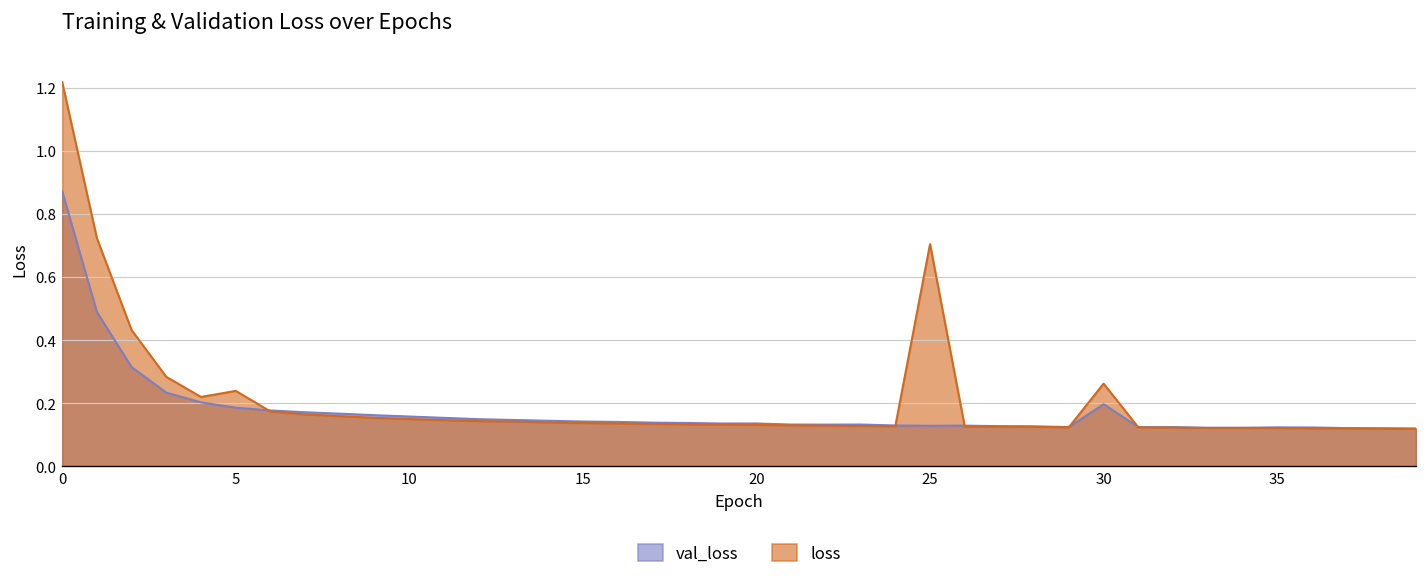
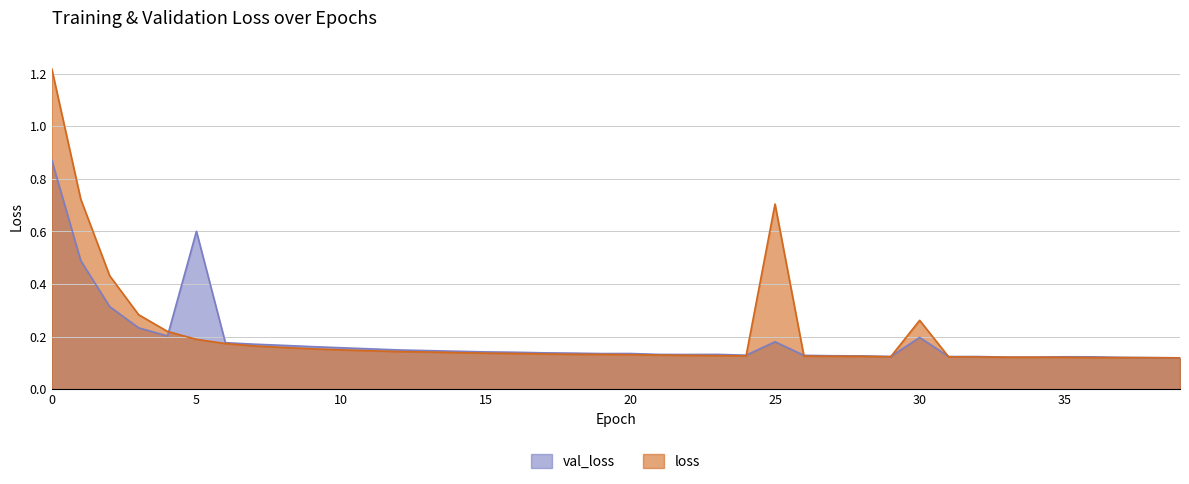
val_loss, 5: 0.19 -> 0.60
loss, 5: 0.24 -> 0.19
val_loss, 25: 0.13 -> 0.18
